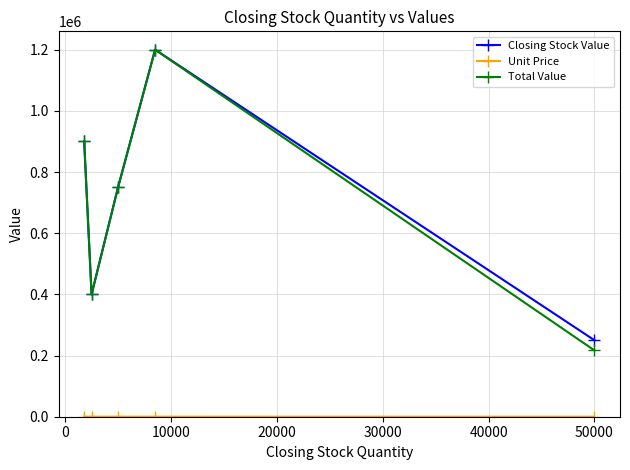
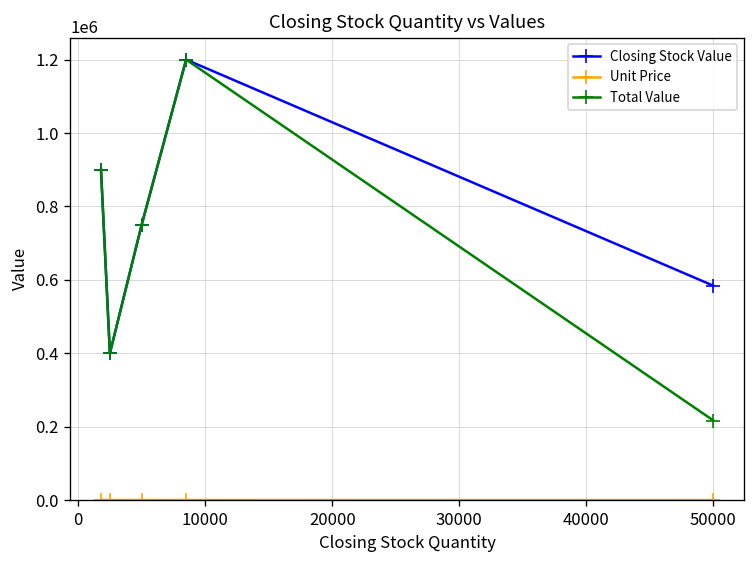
Closing Stock Value, 50000: 250000 -> 580000
